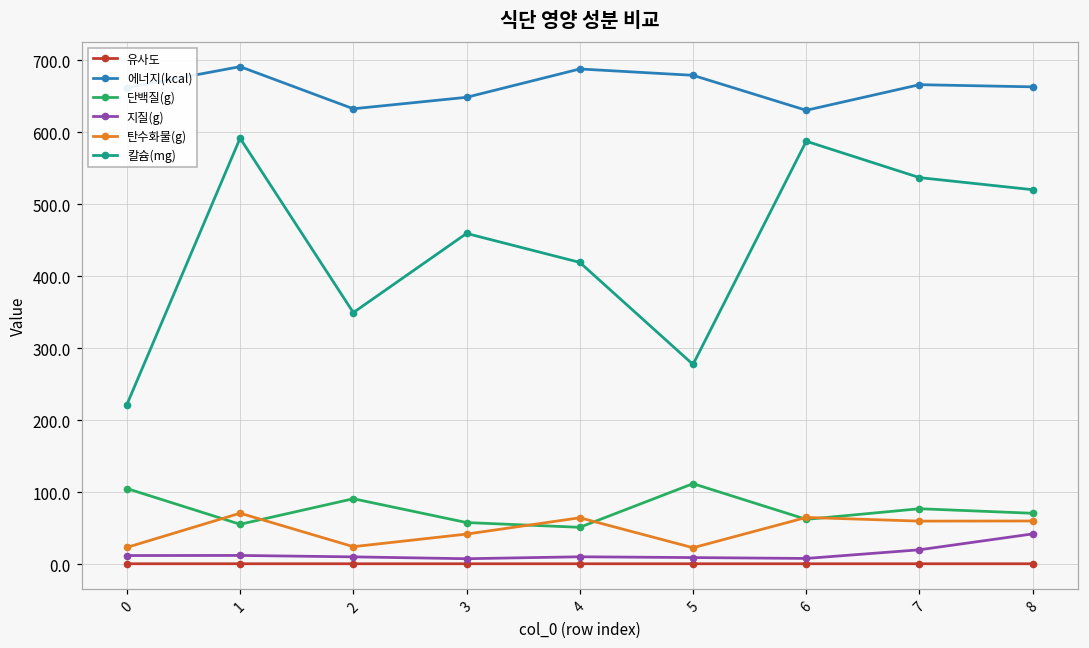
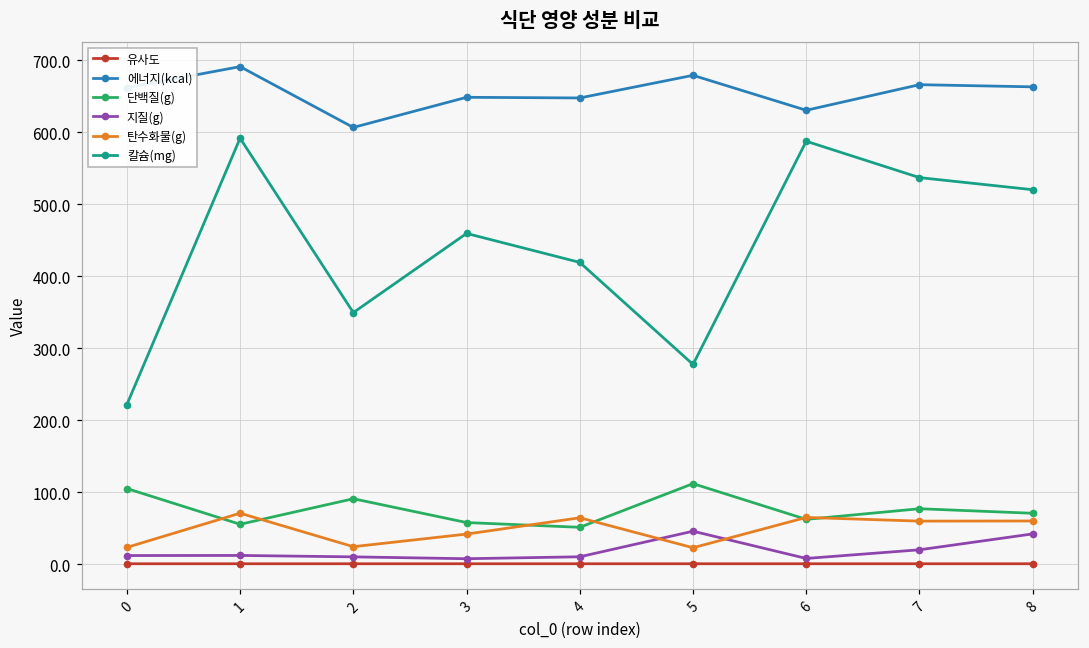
에너지(kcal), 2: 630 -> 610
에너지(kcal), 4: 690 -> 650
지질(g), 5: 10 -> 50
